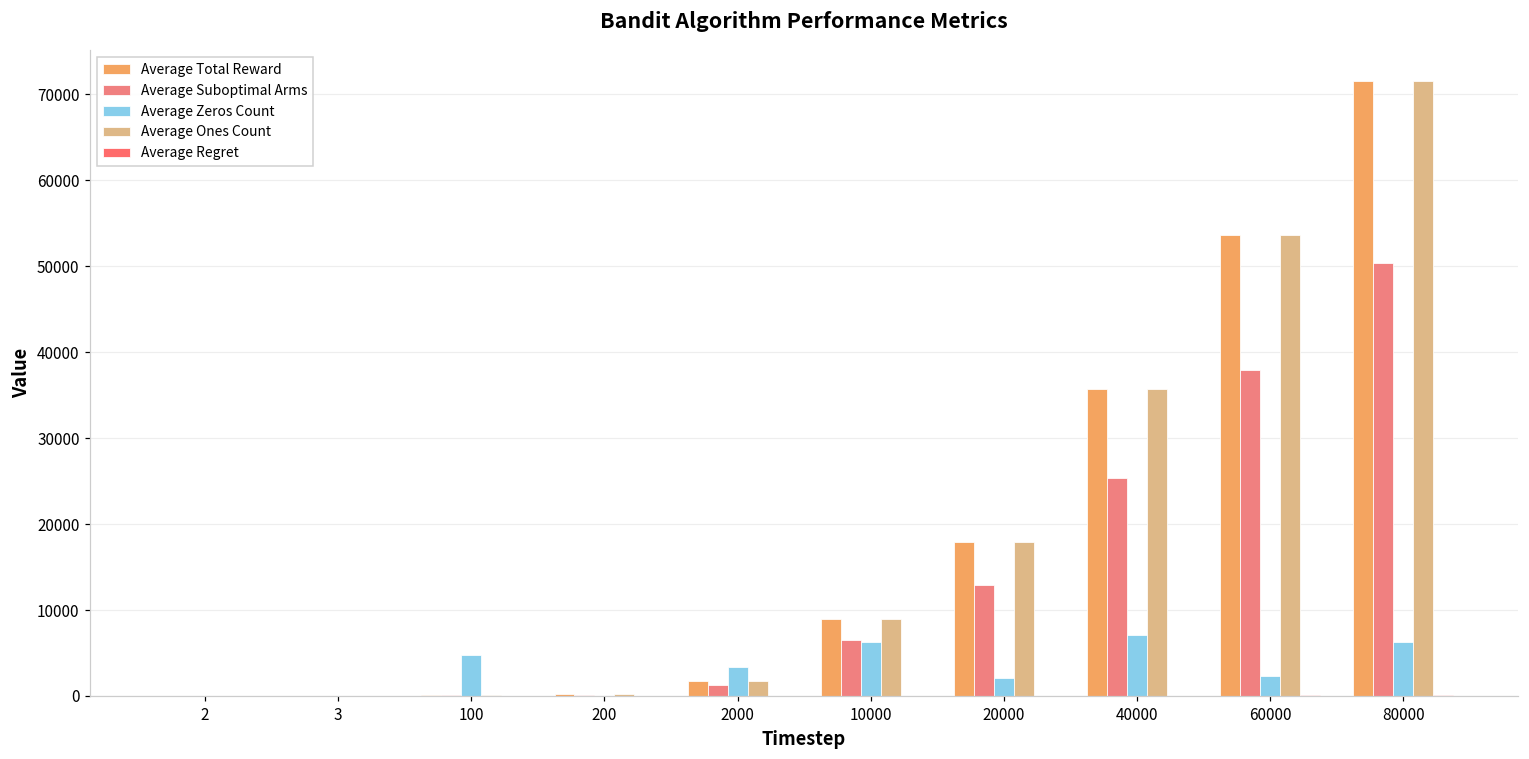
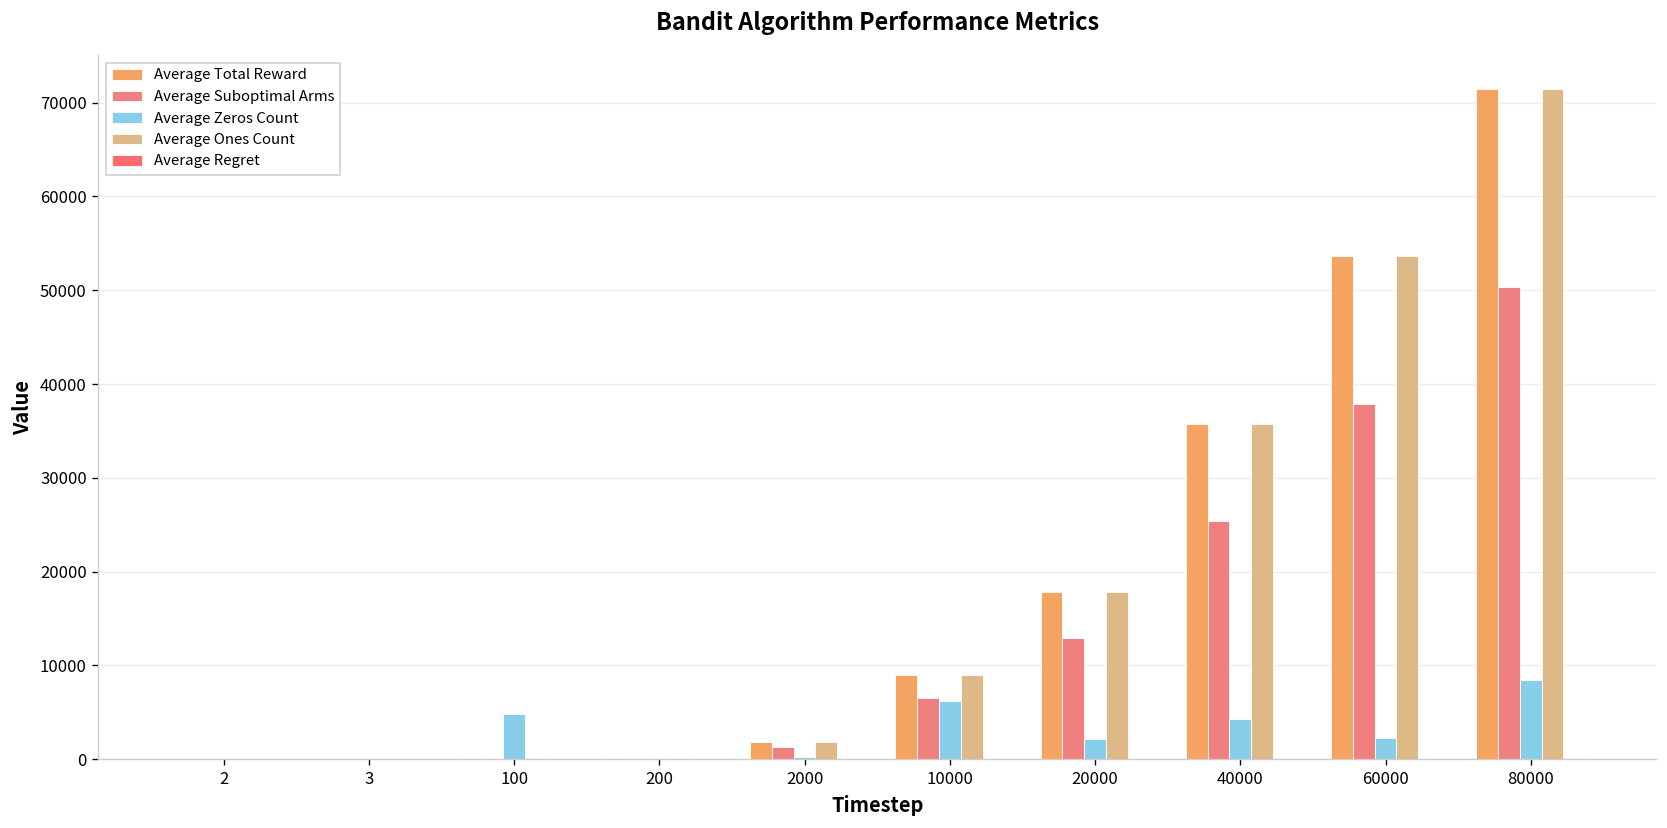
Average Zeros Count, 2000: 3000 -> 0
Average Zeros Count, 40000: 7000 -> 4000
Average Zeros Count, 80000: 6000 -> 8000
